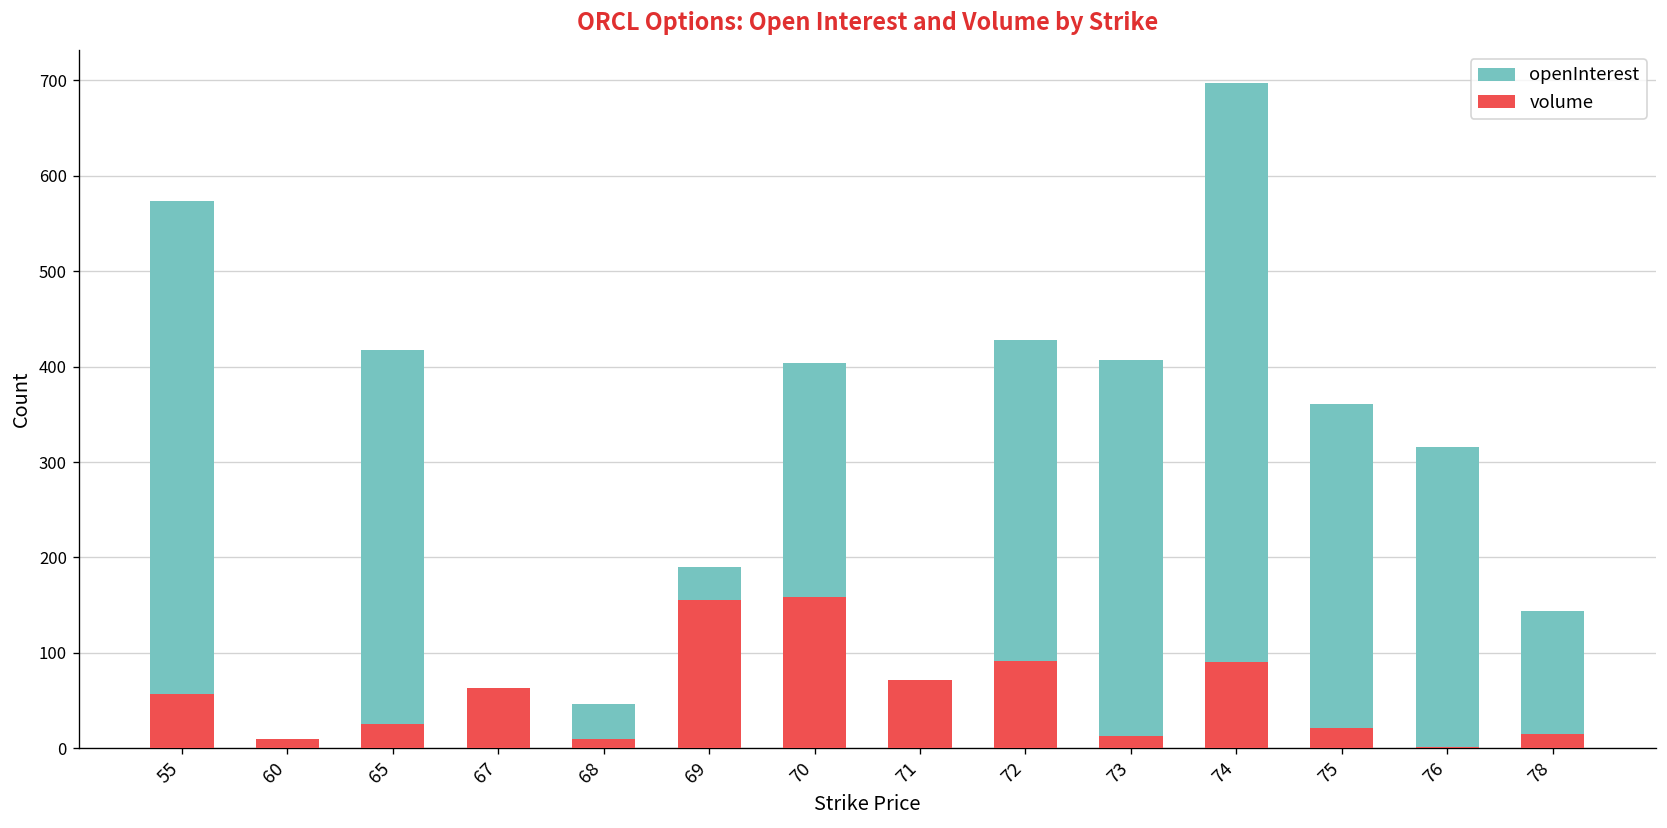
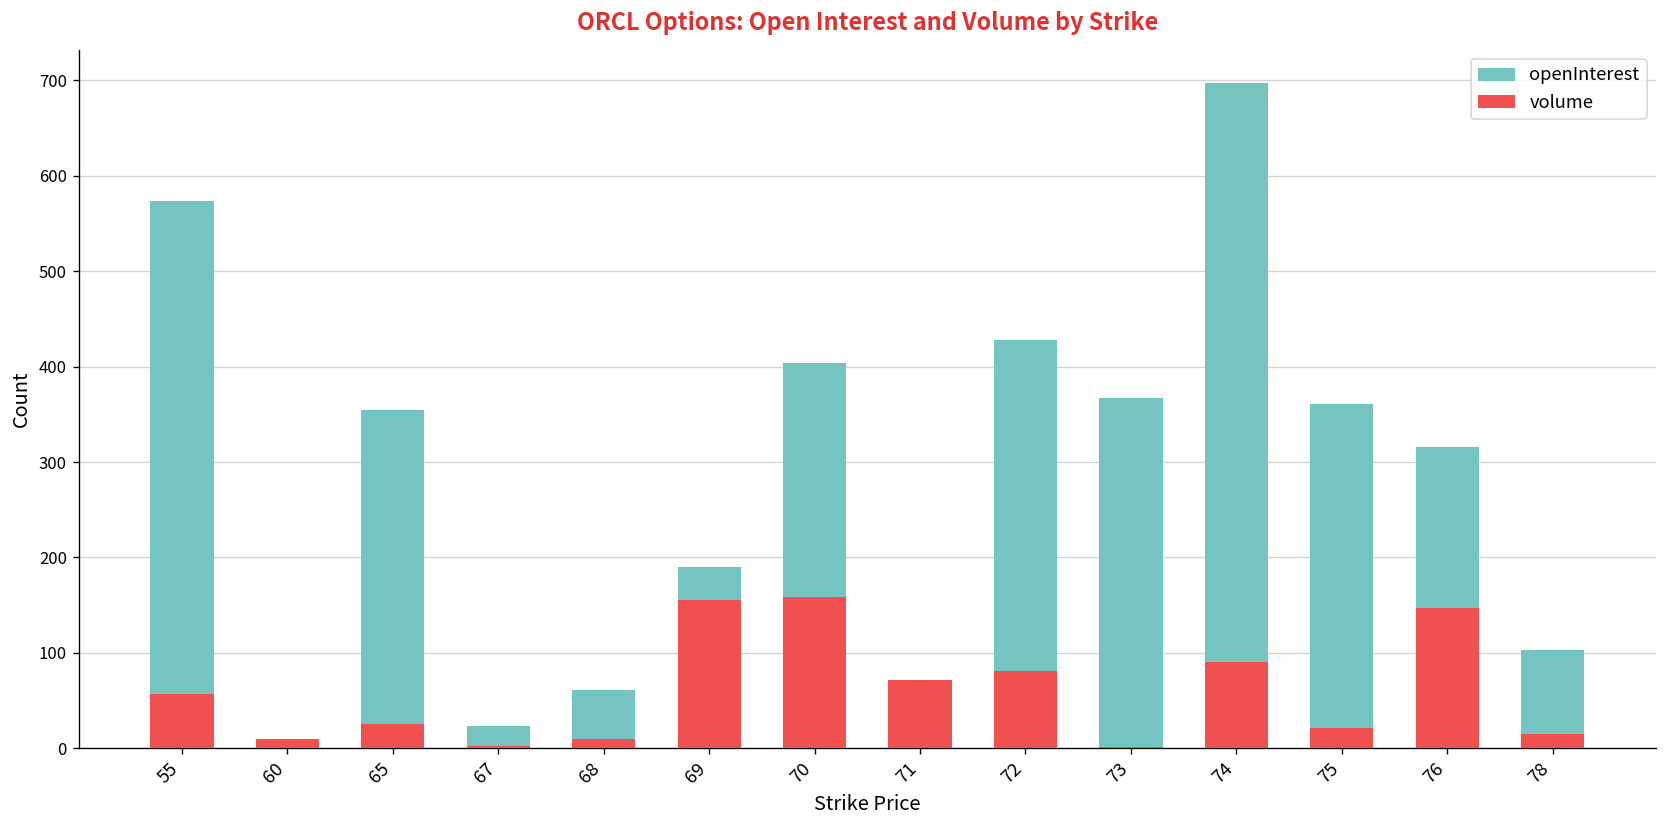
openInterest, 65: 420 -> 360
volume, 67: 60 -> 0
openInterest, 68: 50 -> 60
volume, 72: 90 -> 80
openInterest, 73: 410 -> 370
volume, 73: 10 -> 0
volume, 76: 0 -> 150
openInterest, 78: 140 -> 100
